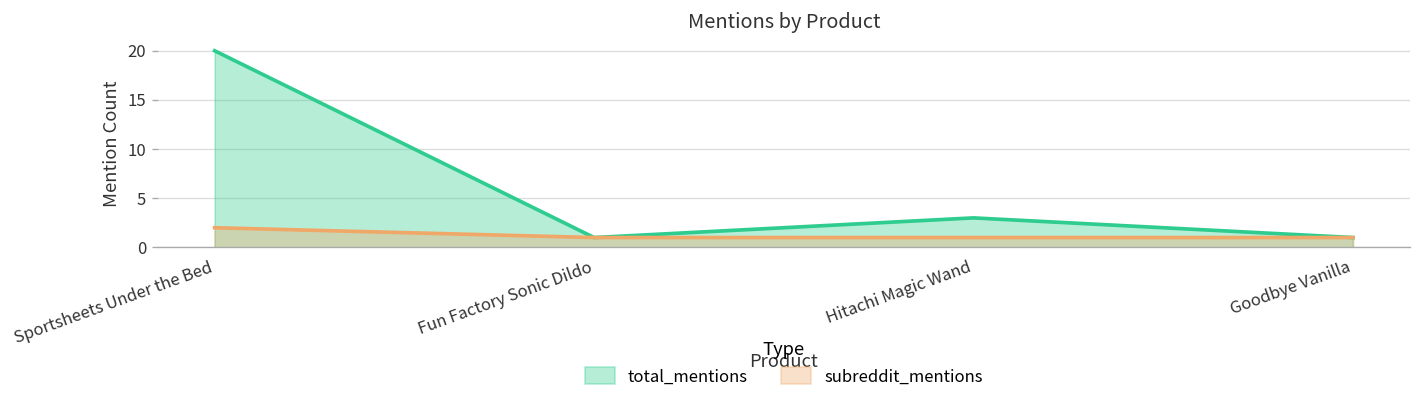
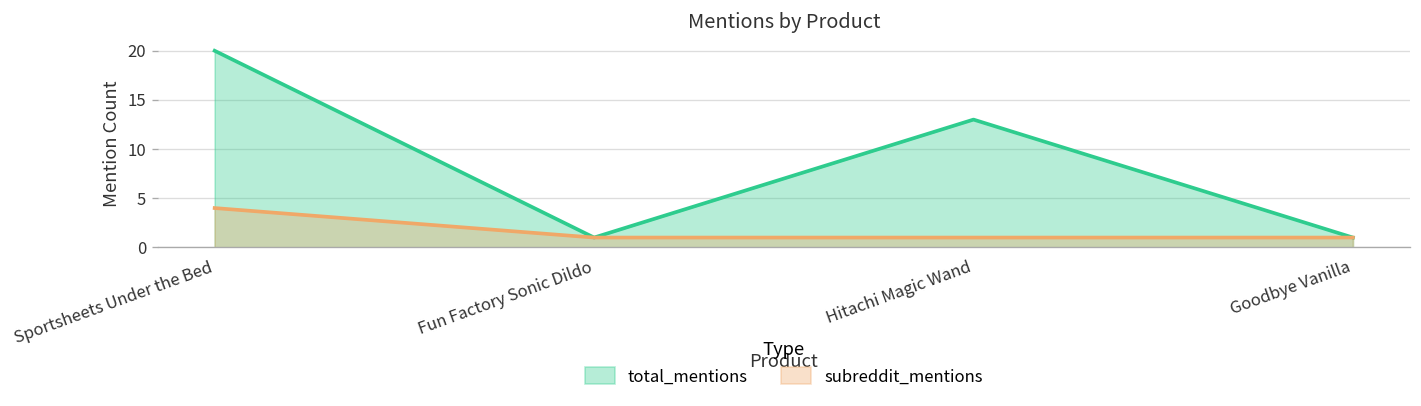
subreddit_mentions, Sportsheets Under the Bed: 2 -> 4
total_mentions, Hitachi Magic Wand: 3 -> 13
